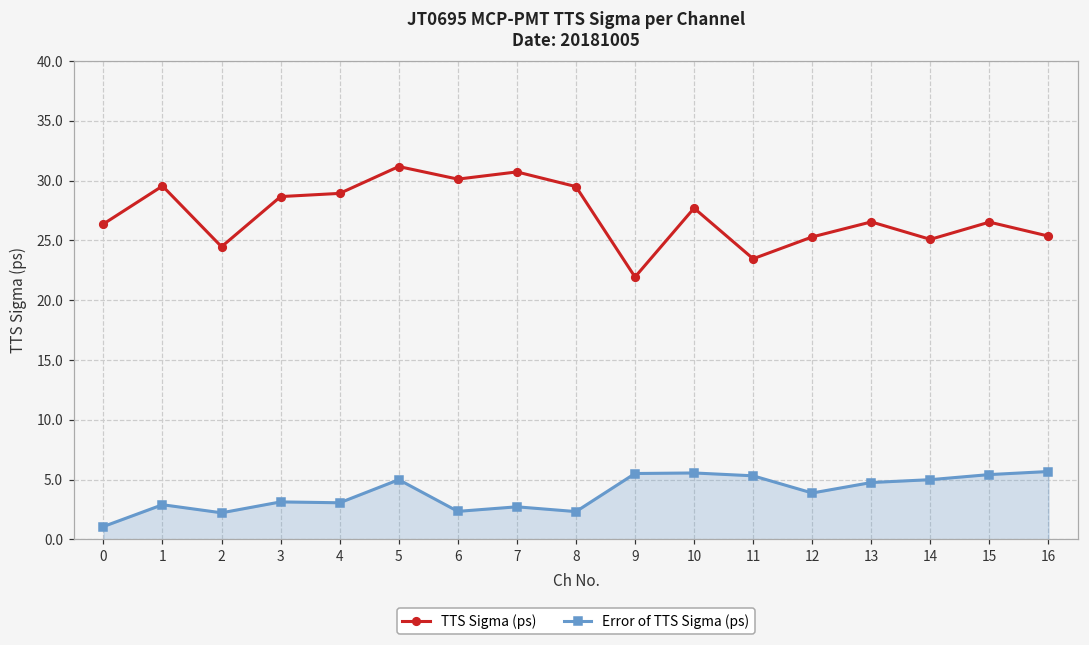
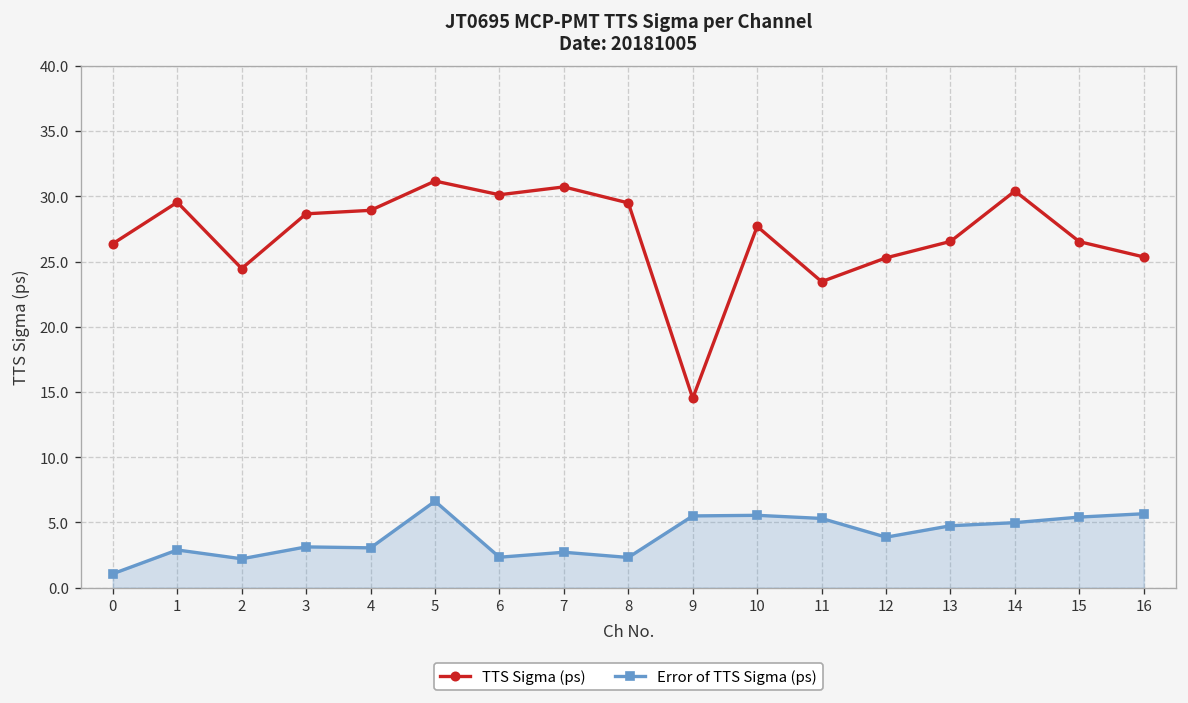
Error of TTS Sigma (ps), 5: 5.0 -> 6.6
TTS Sigma (ps), 9: 21.9 -> 14.5
TTS Sigma (ps), 14: 25.1 -> 30.4
